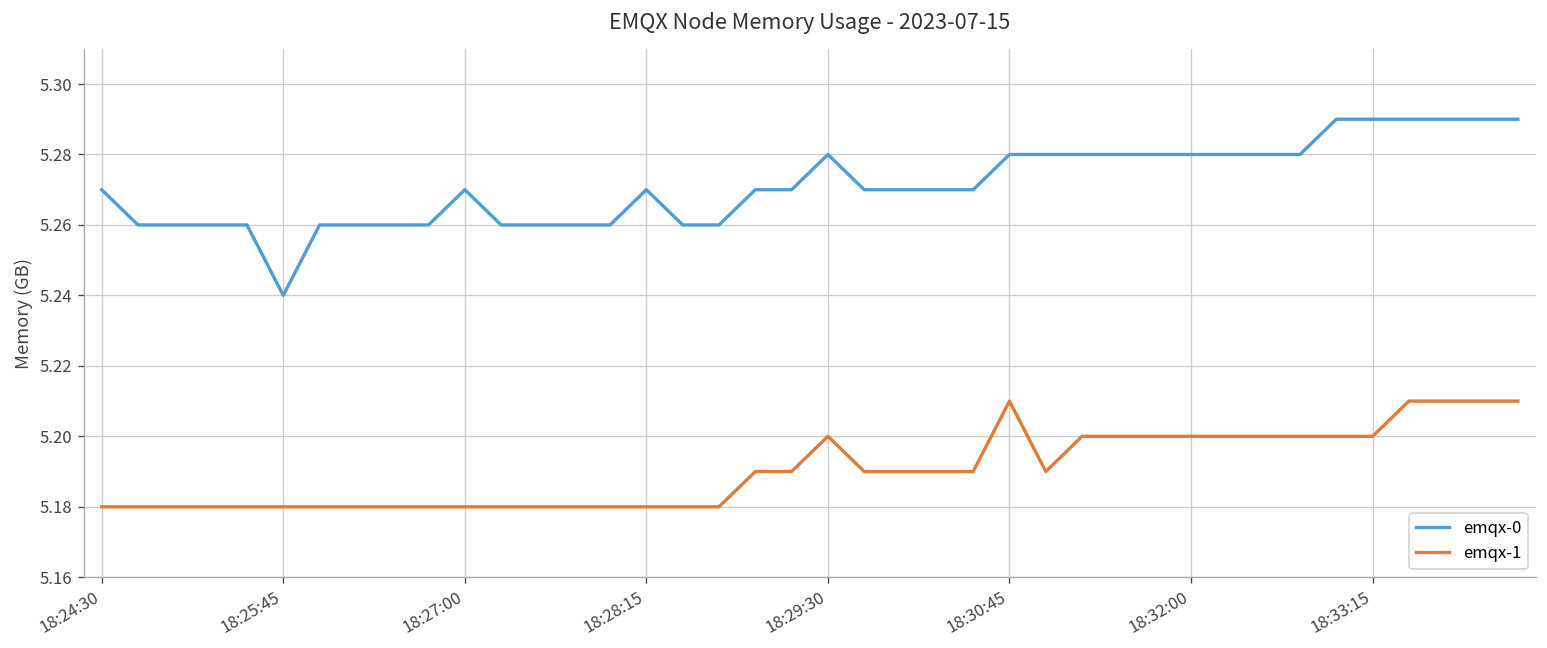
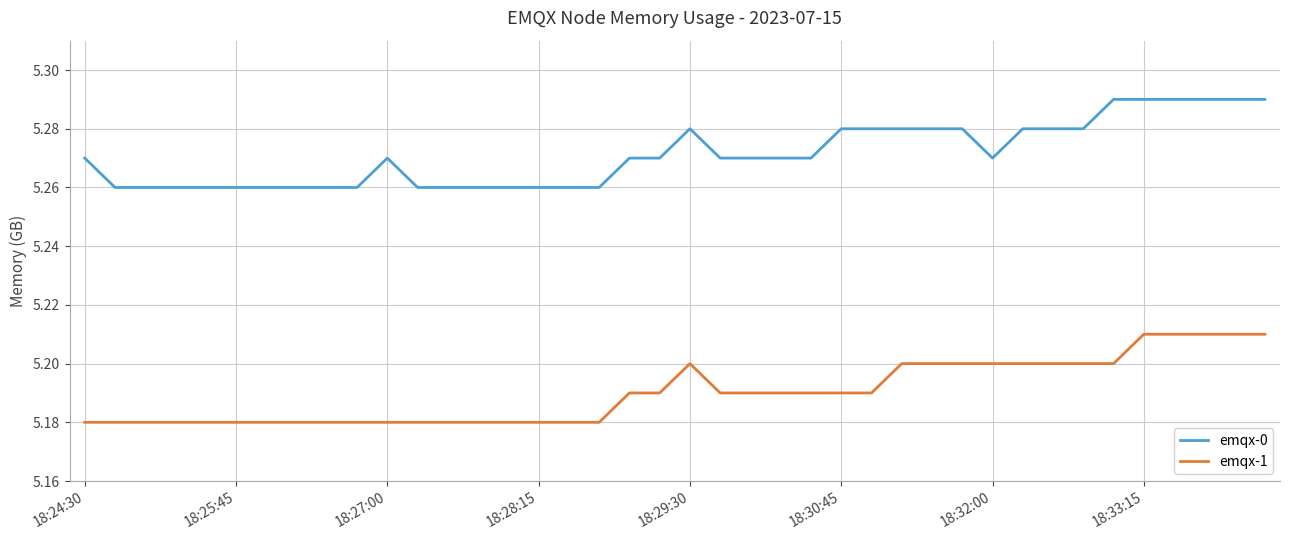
emqx-0, 18:25:45: 5.24 -> 5.26
emqx-0, 18:28:15: 5.27 -> 5.26
emqx-1, 18:30:45: 5.21 -> 5.19
emqx-0, 18:32:00: 5.28 -> 5.27
emqx-1, 18:33:15: 5.20 -> 5.21
